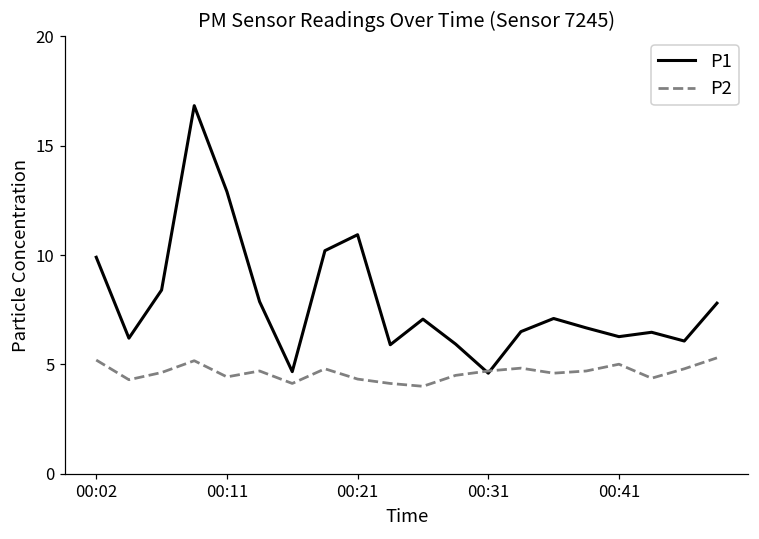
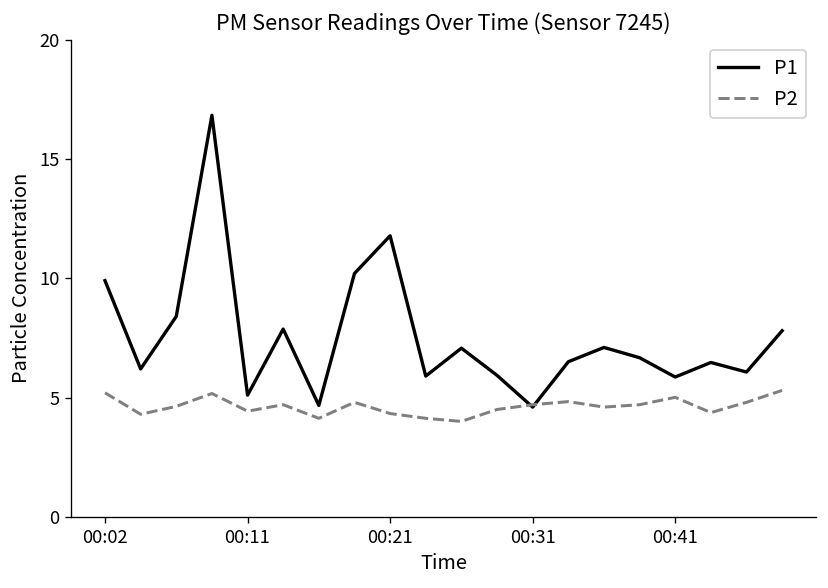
P1, 00:11: 12.9 -> 5.1
P1, 00:21: 10.9 -> 11.8
P1, 00:41: 6.3 -> 5.9
